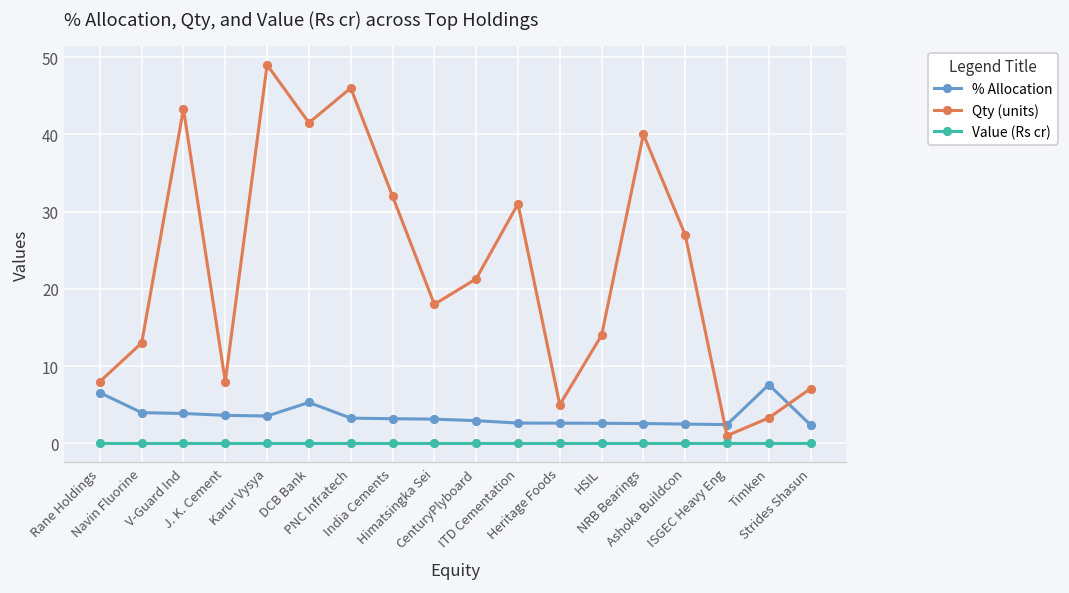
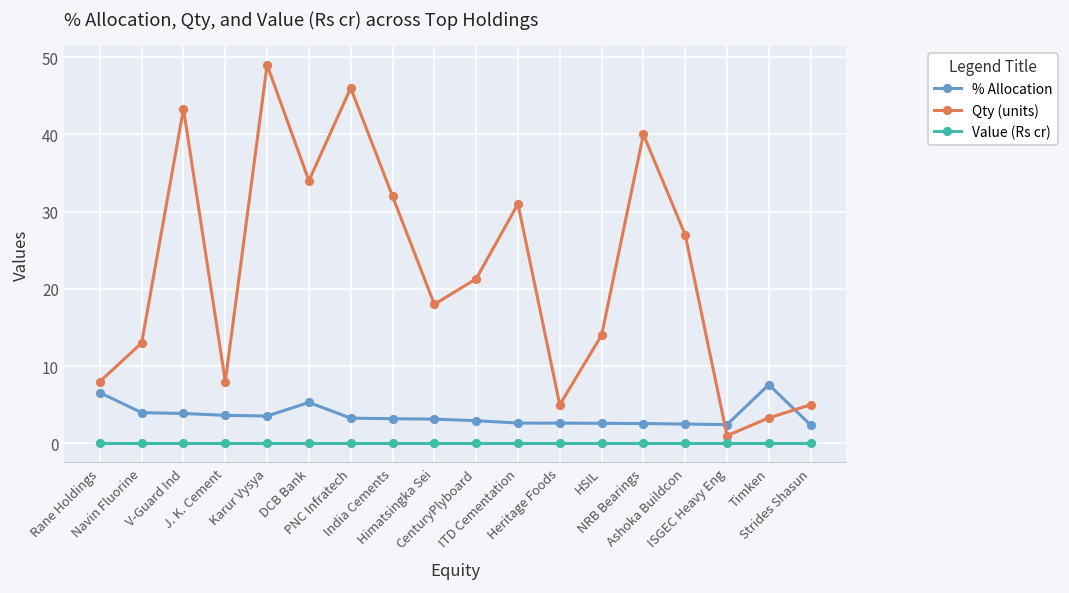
Qty (units), DCB Bank: 42 -> 34
Qty (units), Strides Shasun: 7 -> 5
